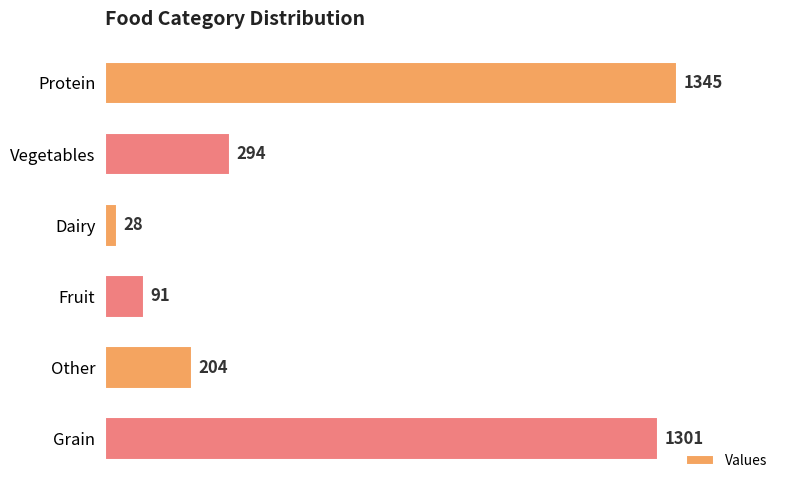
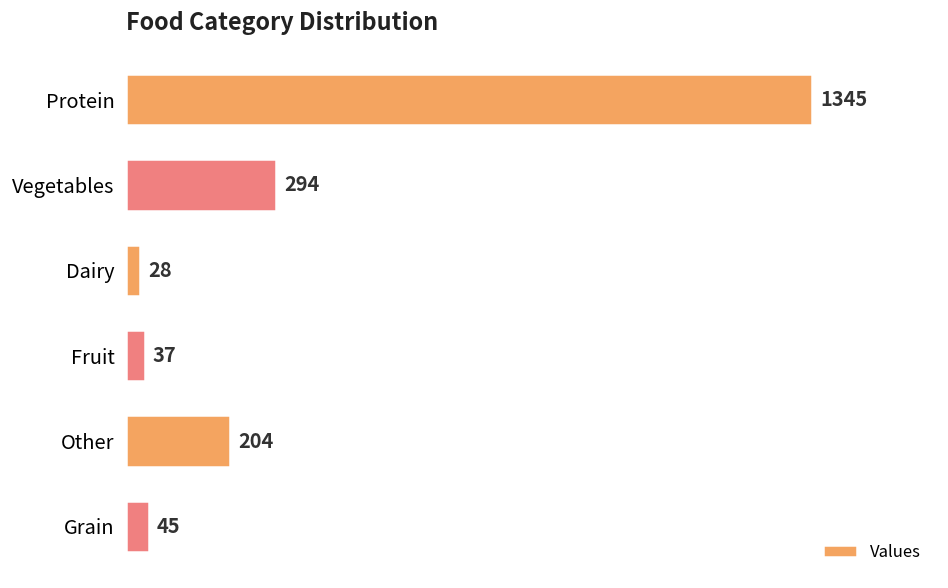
Fruit: 91 -> 37
Grain: 1301 -> 45
